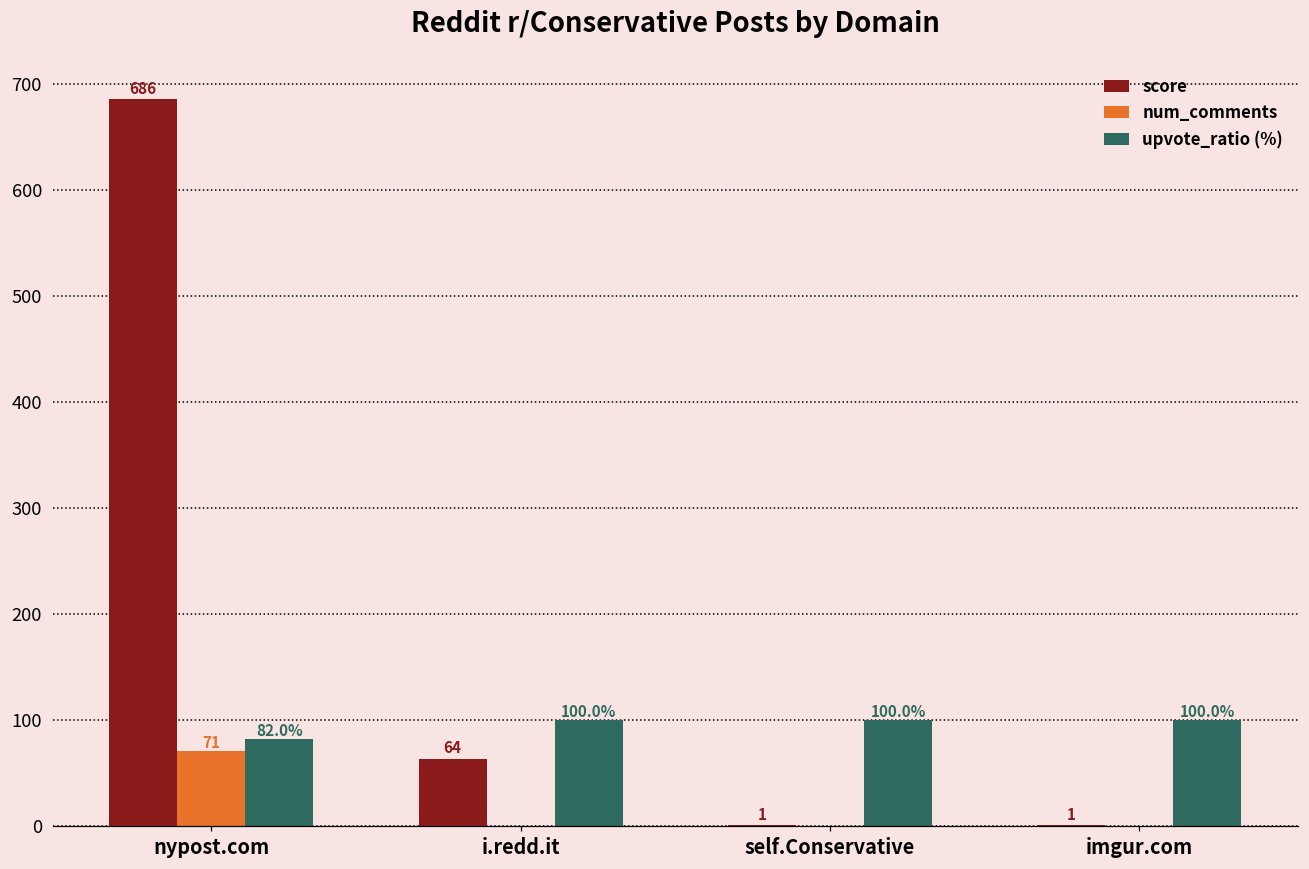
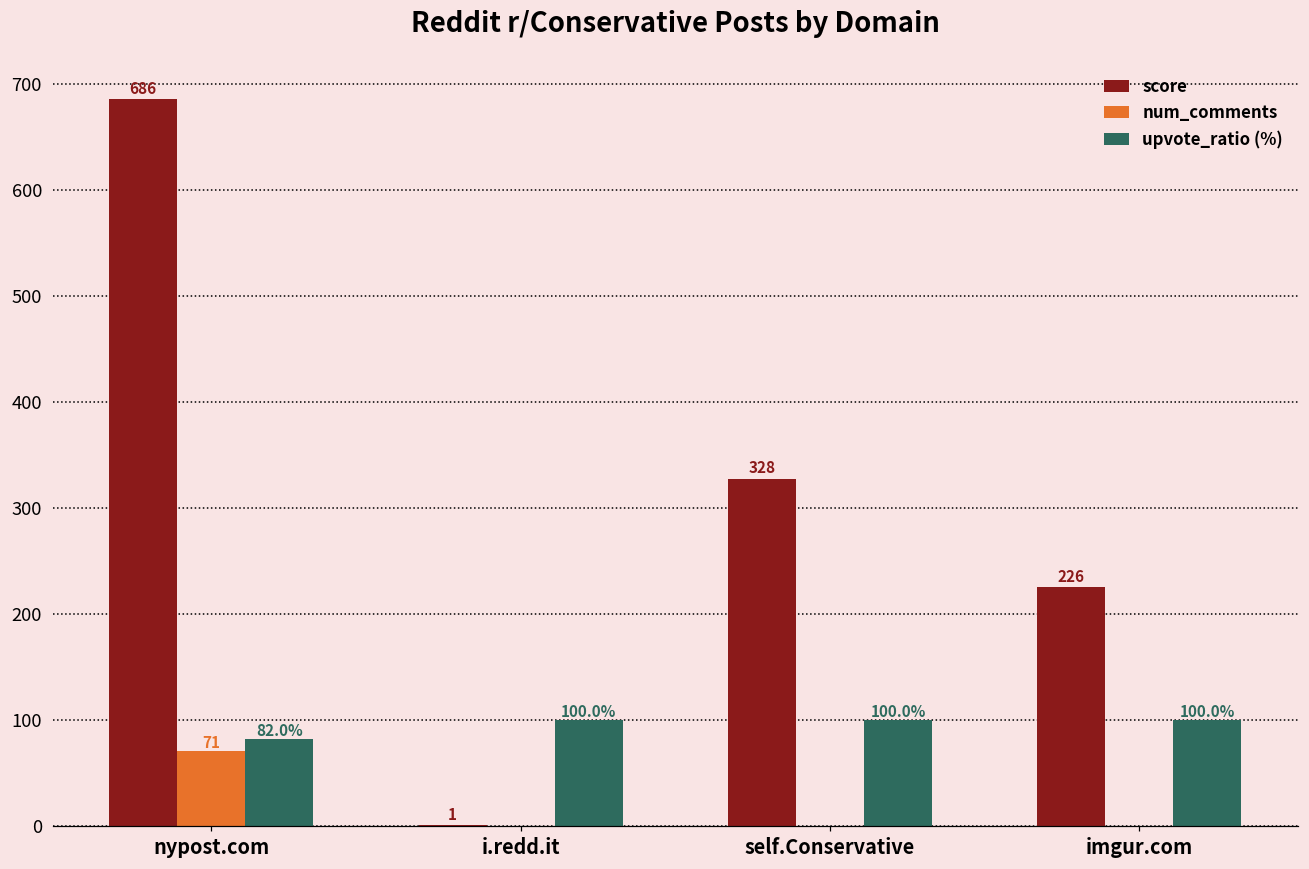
score, i.redd.it: 64 -> 1
score, self.Conservative: 1 -> 328
score, imgur.com: 1 -> 226
